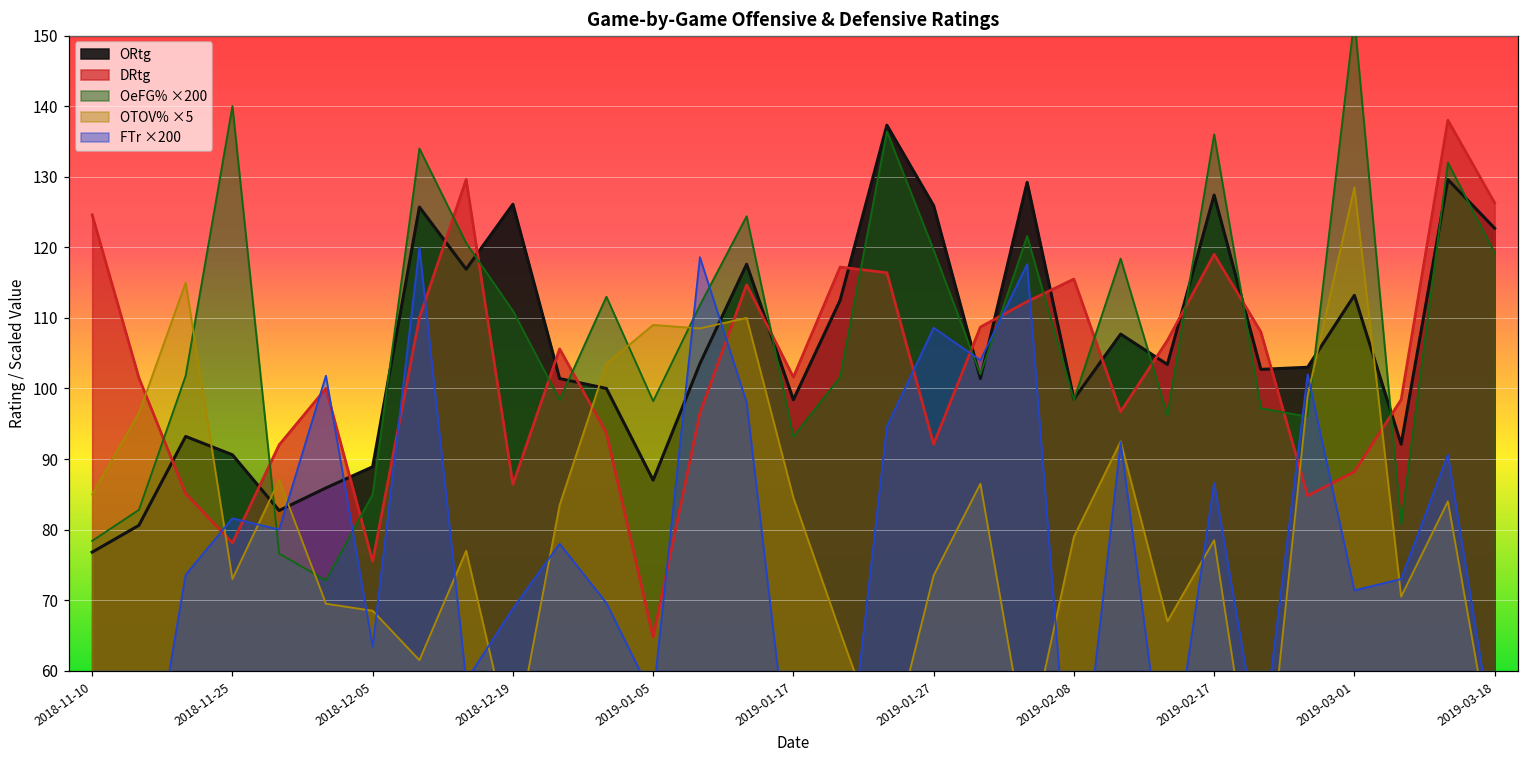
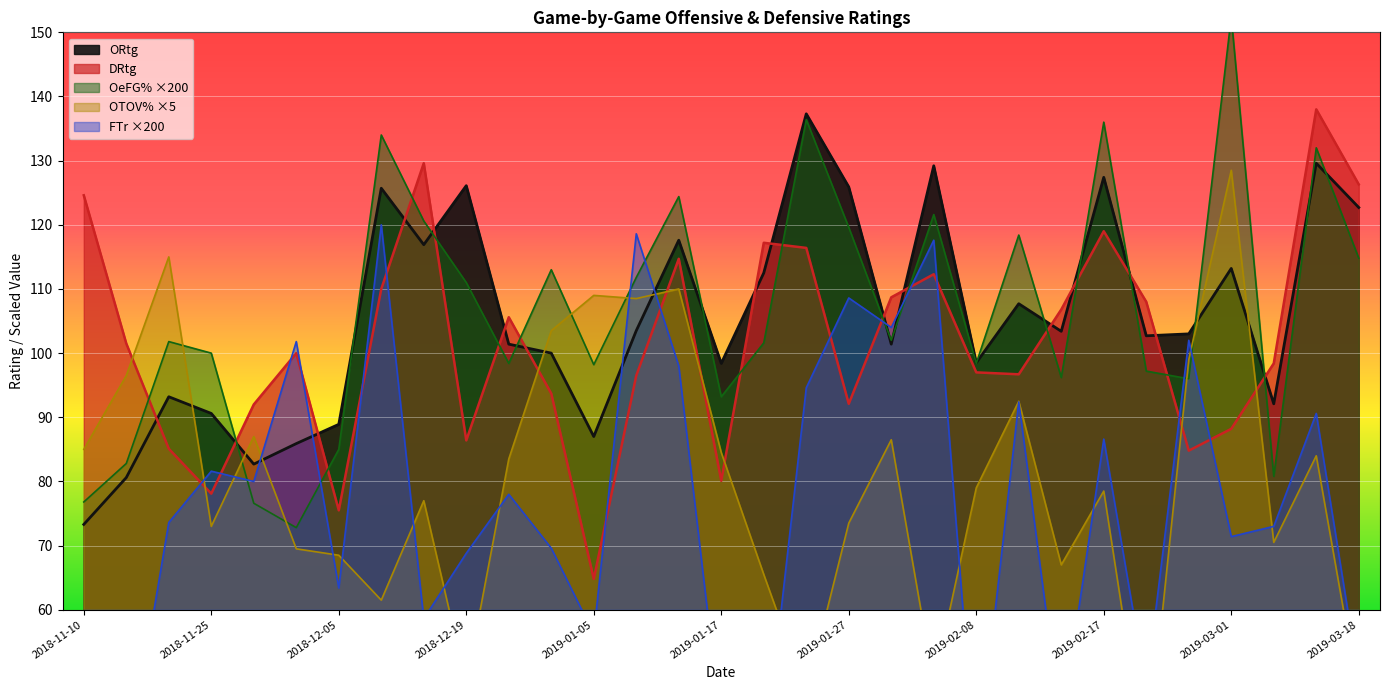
ORtg, 2018-11-10: 77 -> 73
OeFG% ×200, 2018-11-10: 78 -> 77
OeFG% ×200, 2018-11-25: 140 -> 100
DRtg, 2019-01-17: 102 -> 80
DRtg, 2019-02-08: 116 -> 97
OeFG% ×200, 2019-03-18: 119 -> 115
